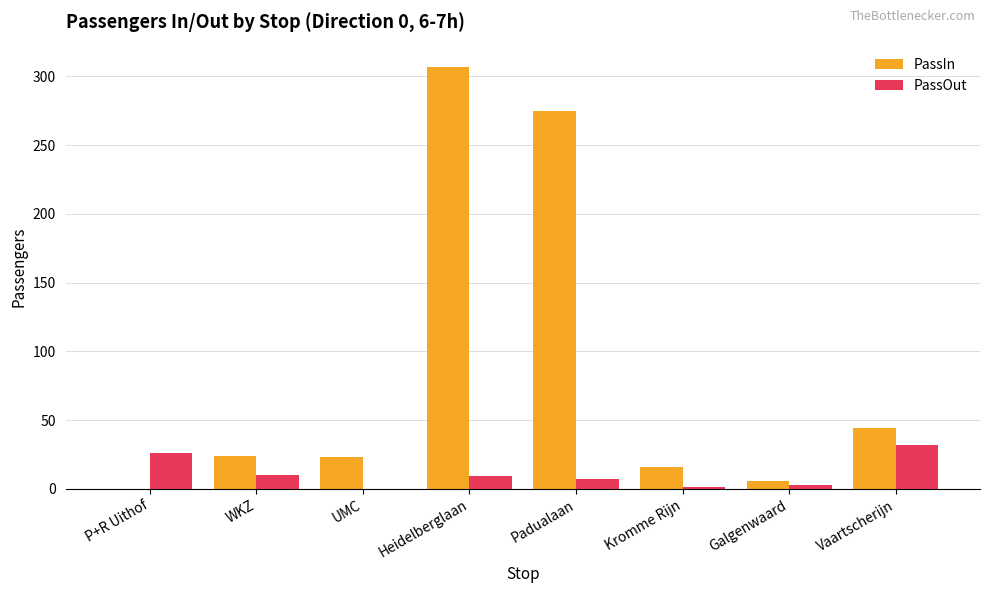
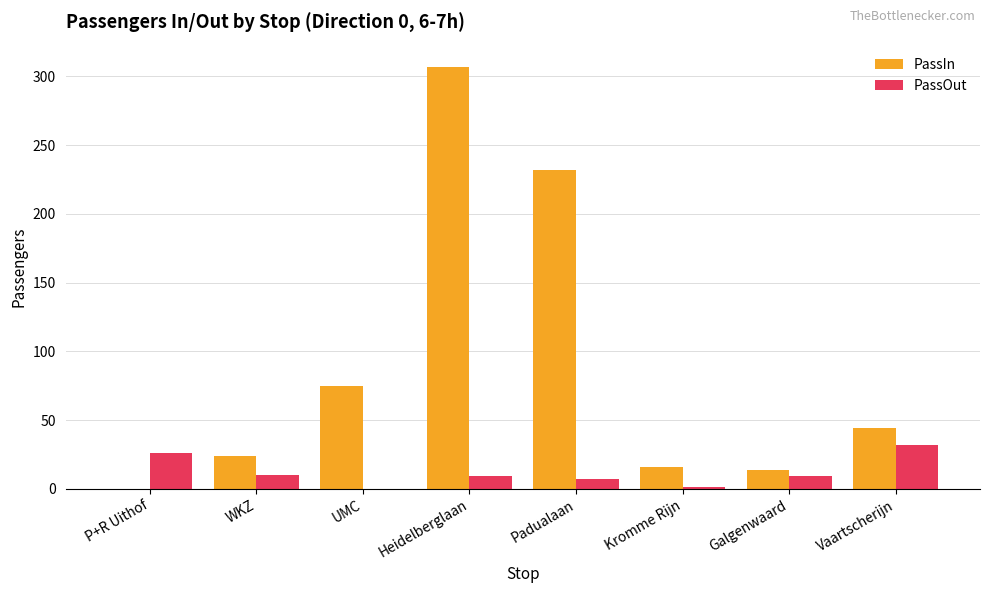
PassIn, UMC: 23 -> 75
PassIn, Padualaan: 275 -> 232
PassIn, Galgenwaard: 6 -> 14
PassOut, Galgenwaard: 3 -> 9
